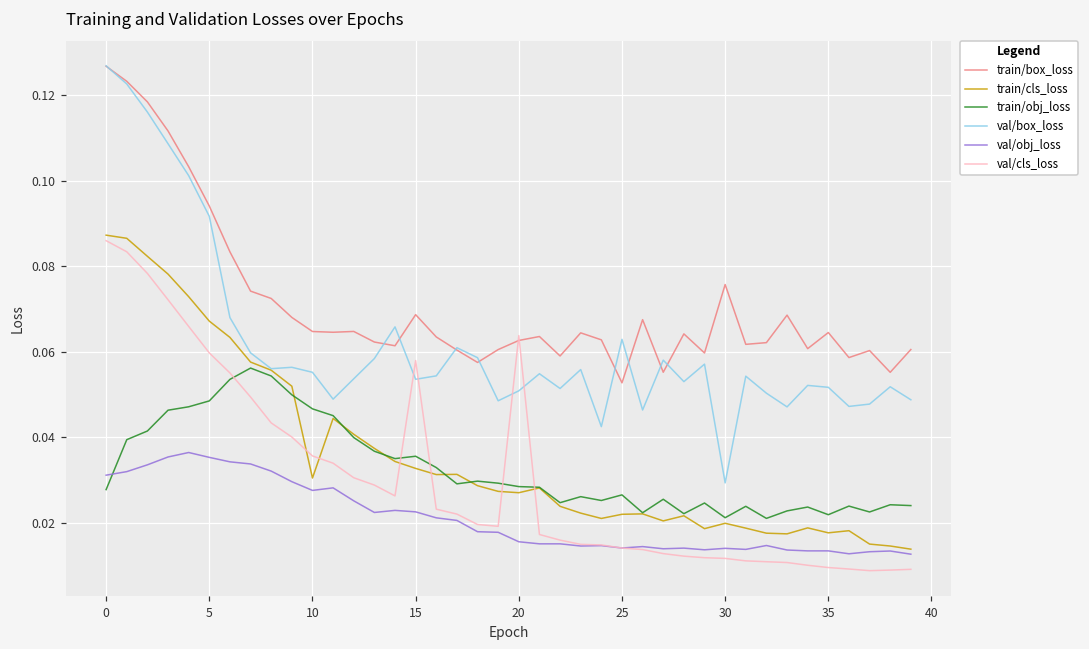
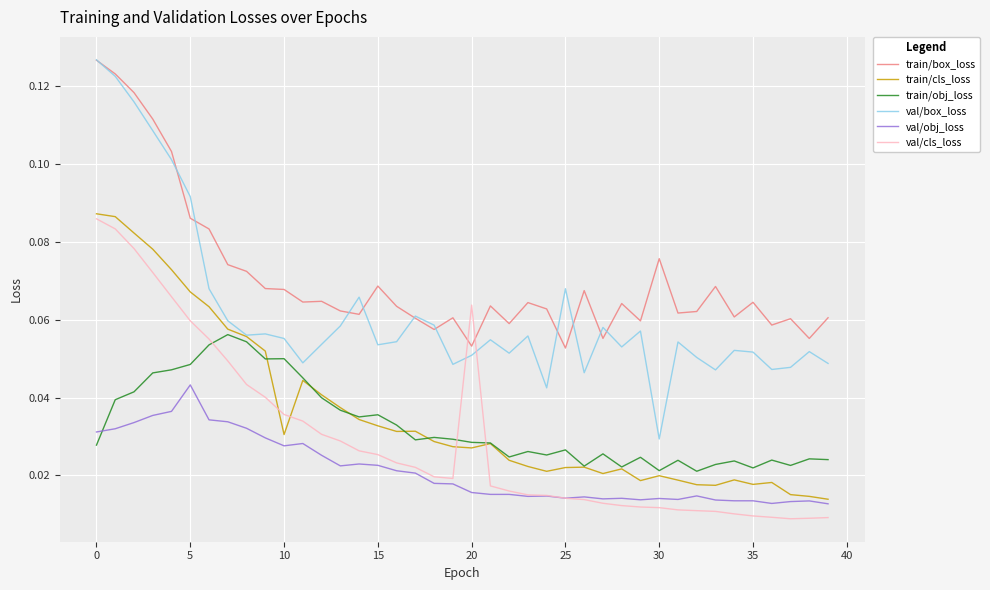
train/box_loss, 5: 0.094 -> 0.086
val/obj_loss, 5: 0.035 -> 0.043
train/box_loss, 10: 0.065 -> 0.068
train/obj_loss, 10: 0.047 -> 0.050
val/cls_loss, 15: 0.058 -> 0.025
train/box_loss, 20: 0.063 -> 0.053
val/box_loss, 25: 0.063 -> 0.068
